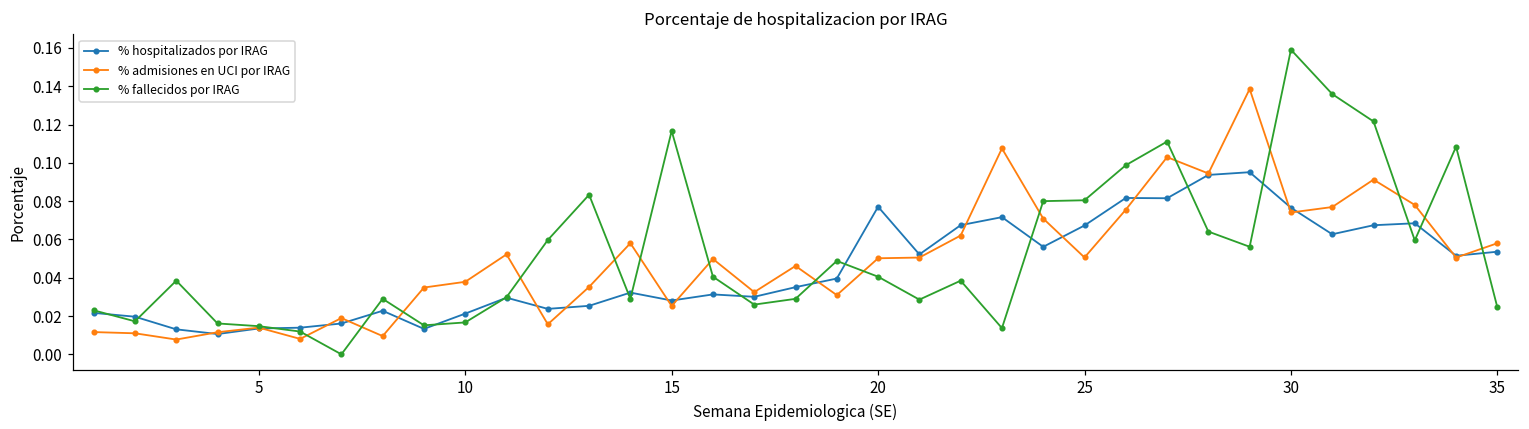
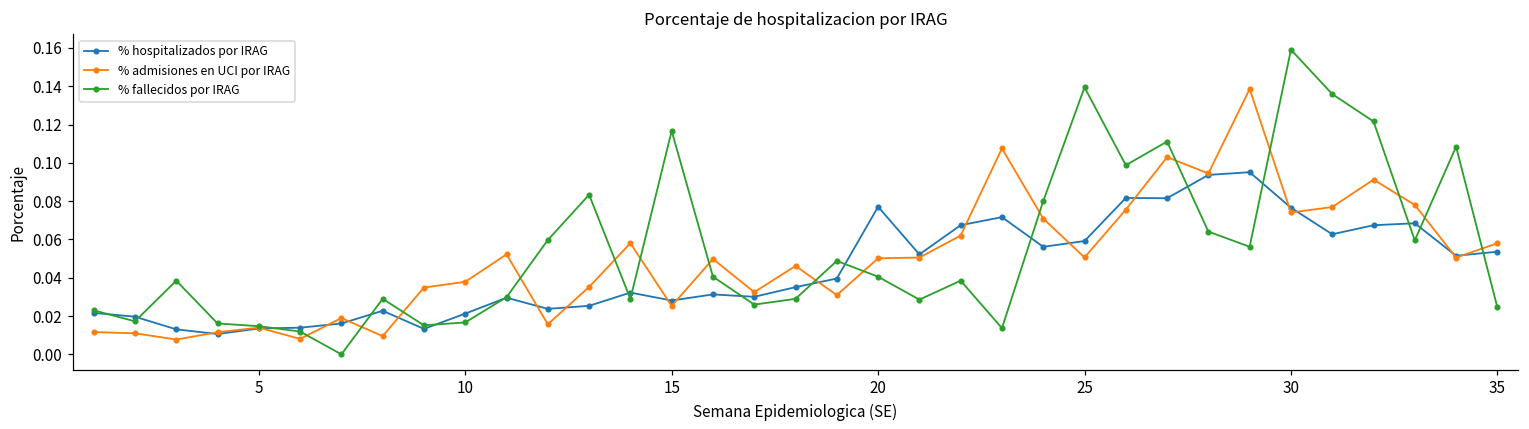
% hospitalizados por IRAG, 25: 0.067 -> 0.059
% fallecidos por IRAG, 25: 0.080 -> 0.139
